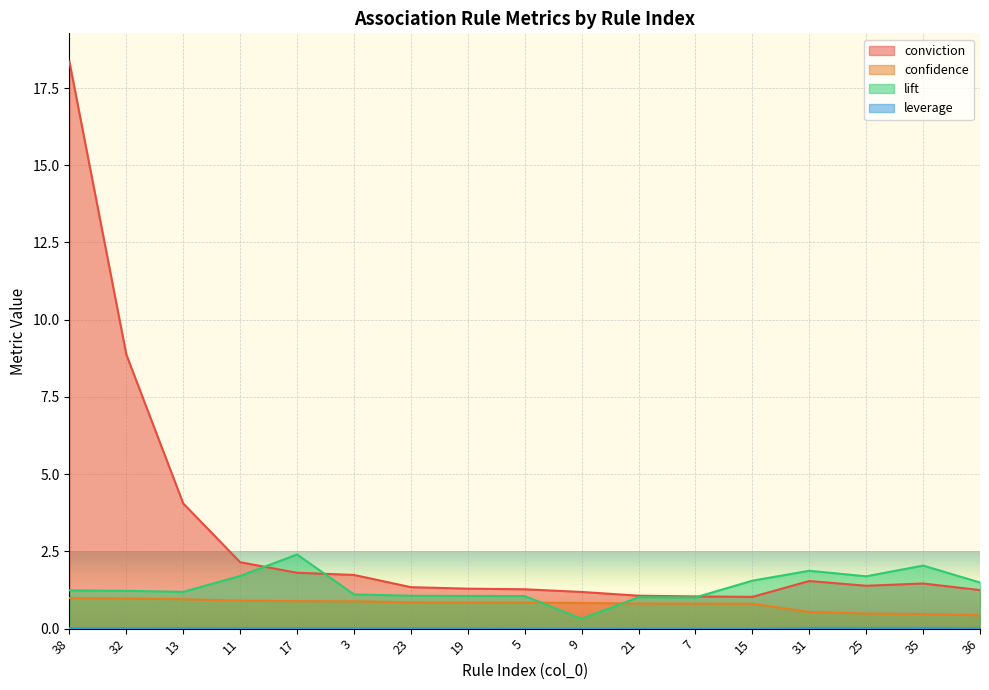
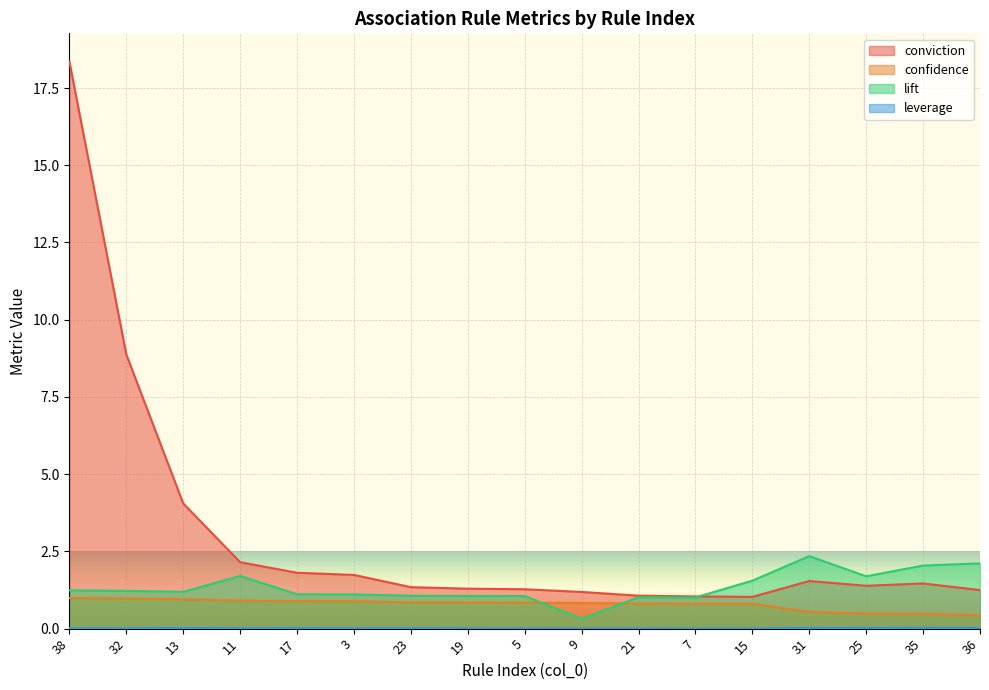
lift, 17: 2.4 -> 1.1
lift, 31: 1.9 -> 2.3
lift, 36: 1.5 -> 2.1
